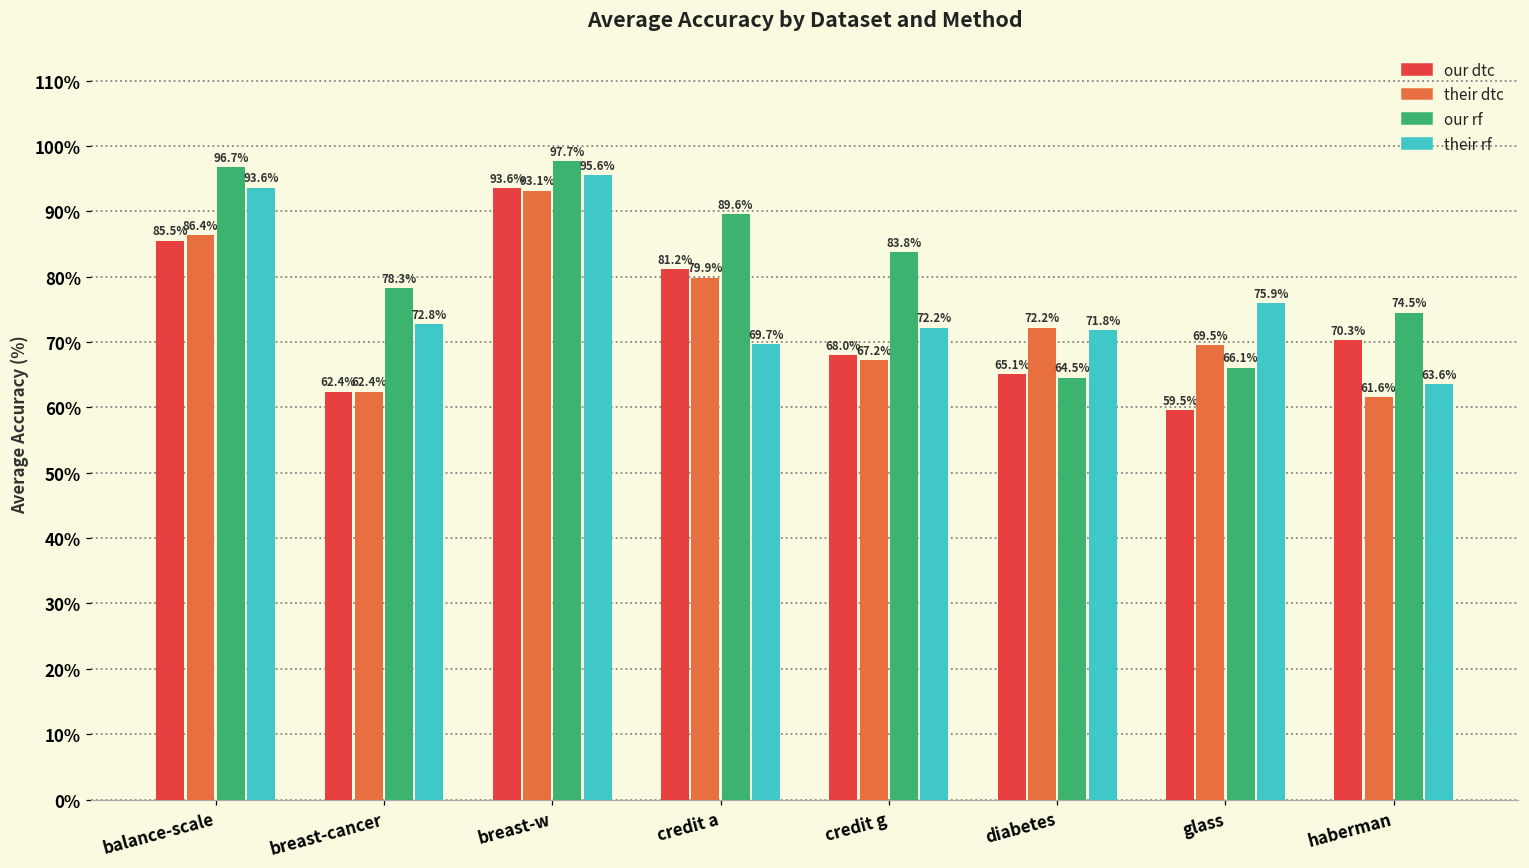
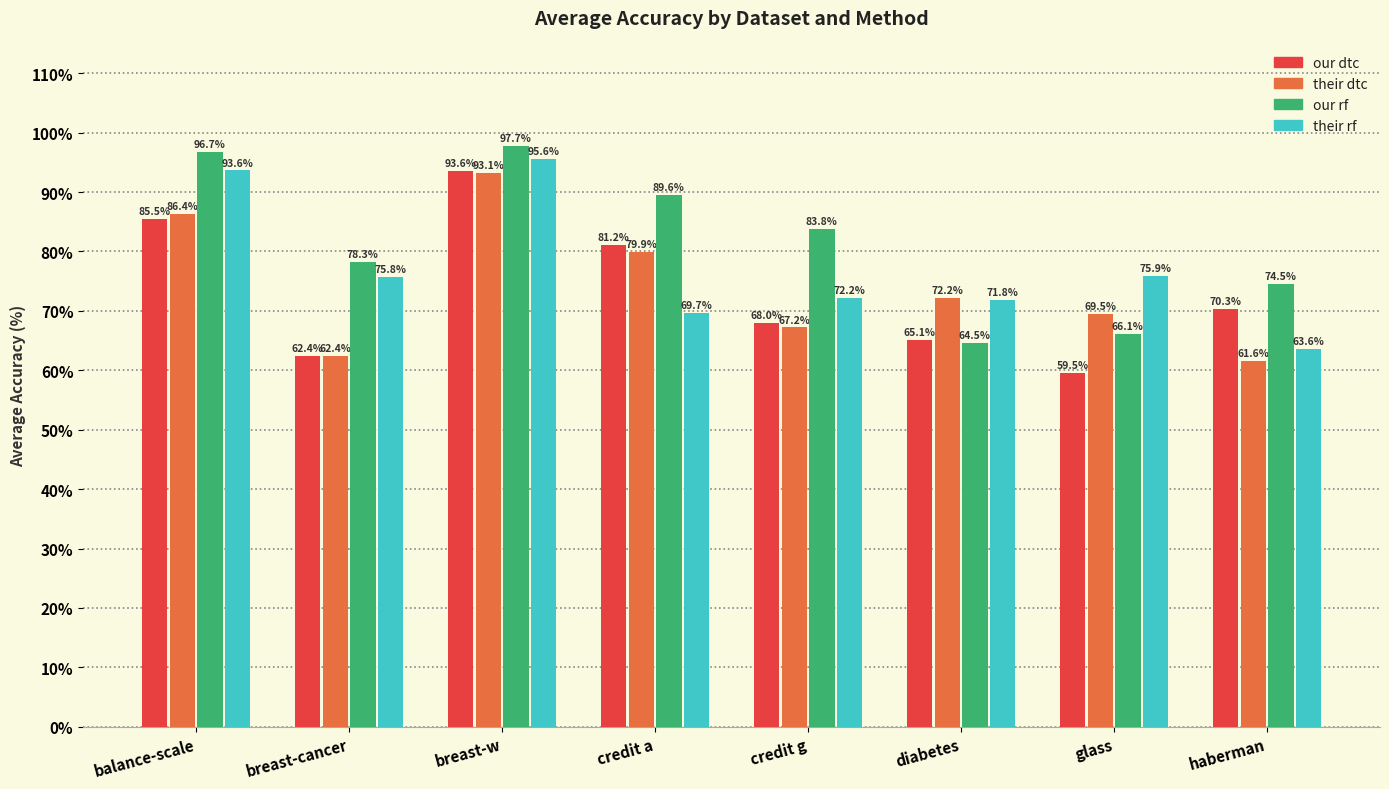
their rf, breast-cancer: 72.8% -> 75.8%
